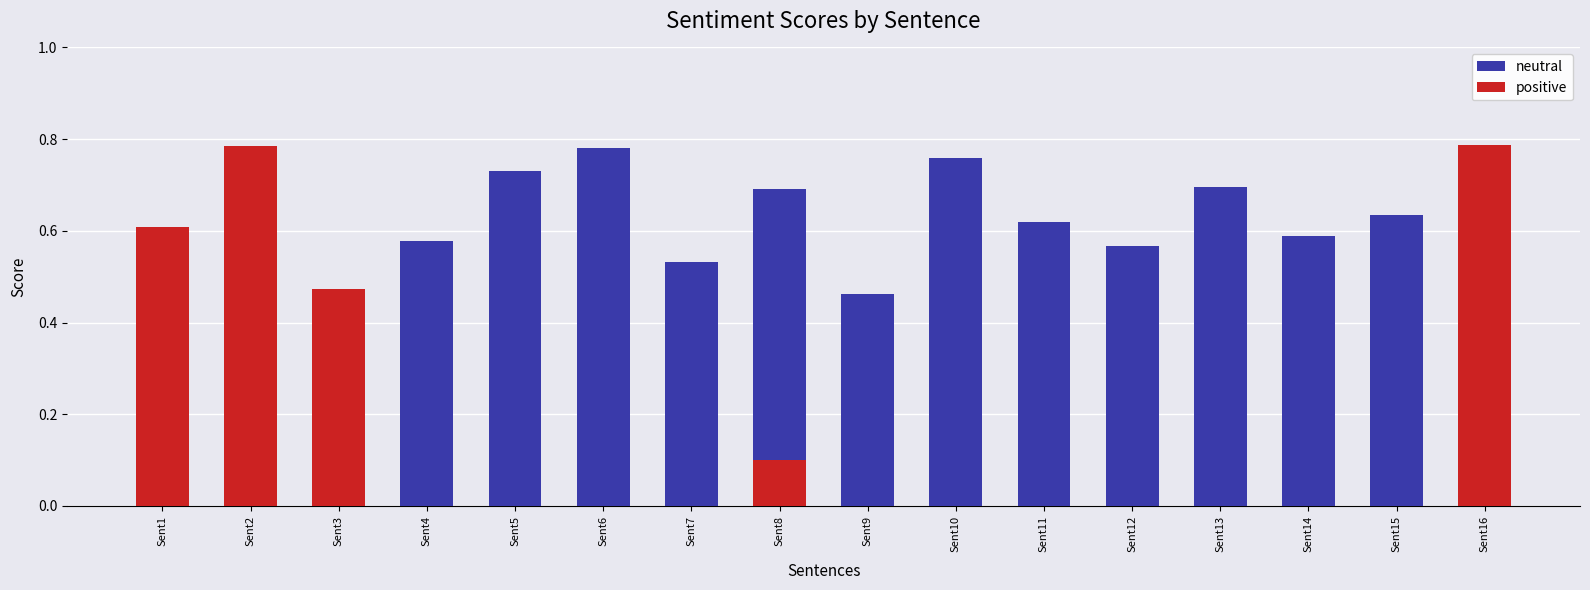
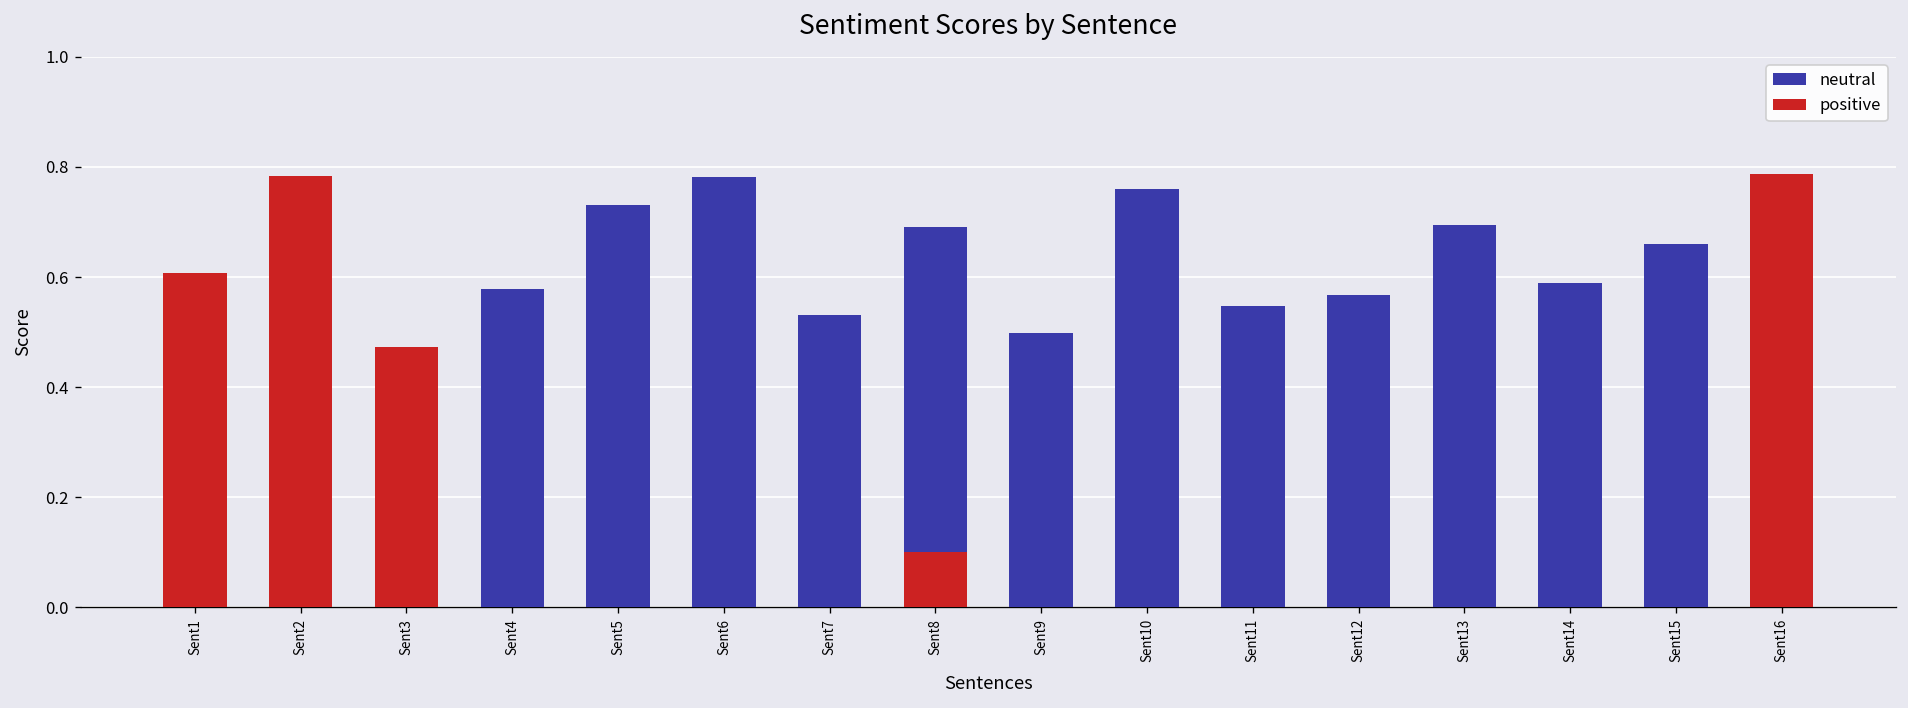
neutral, Sent9: 0.46 -> 0.50
neutral, Sent11: 0.62 -> 0.55
neutral, Sent15: 0.63 -> 0.66
